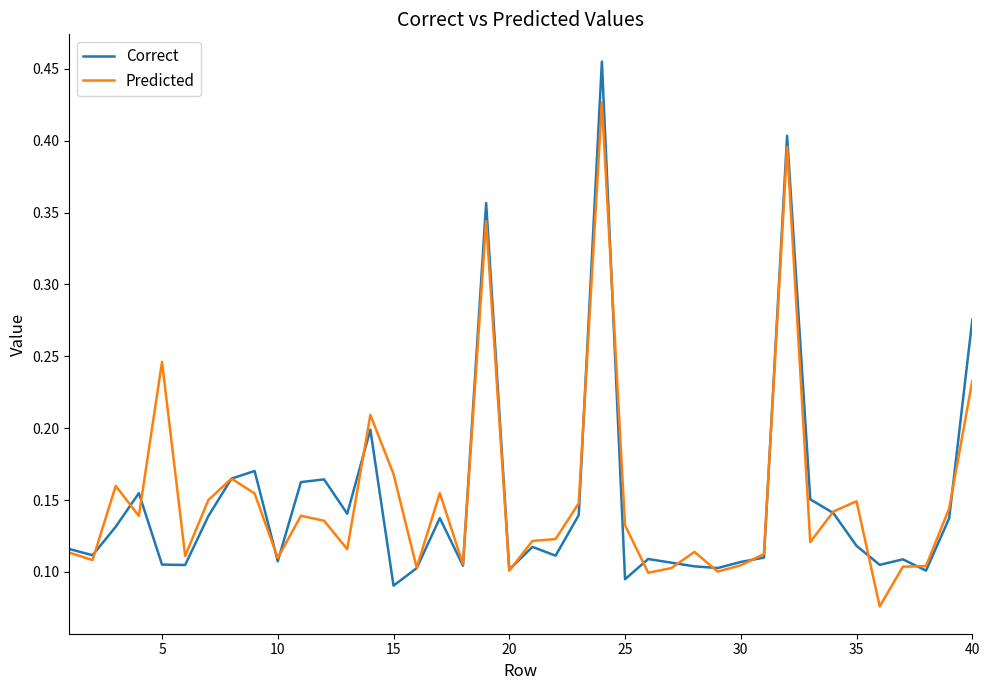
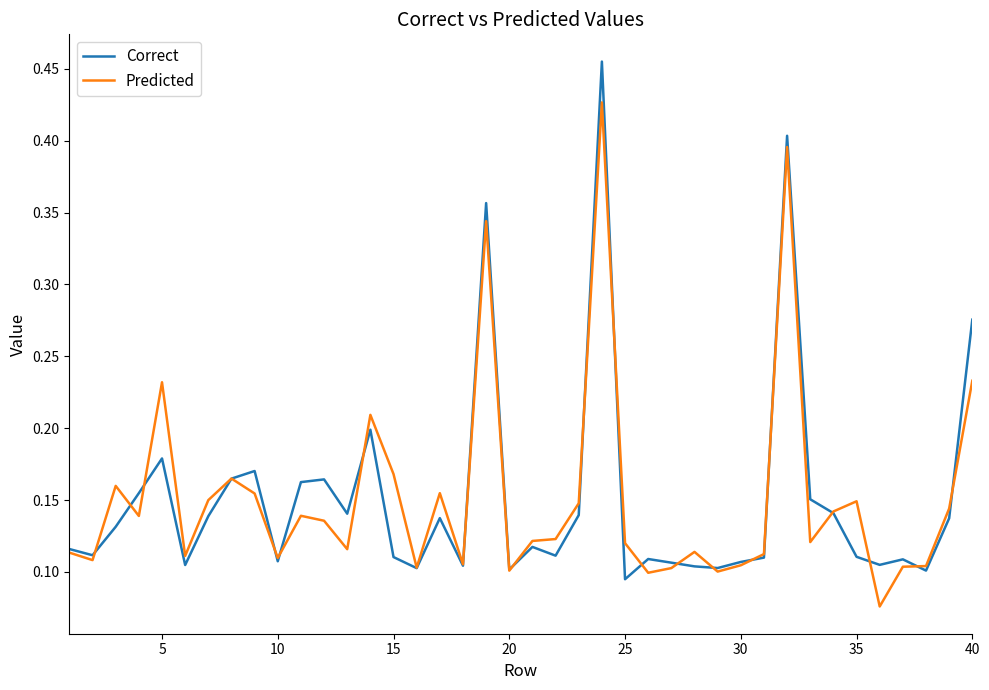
Correct, 5: 0.105 -> 0.179
Predicted, 5: 0.246 -> 0.232
Correct, 15: 0.090 -> 0.110
Predicted, 25: 0.132 -> 0.120
Correct, 35: 0.118 -> 0.111
